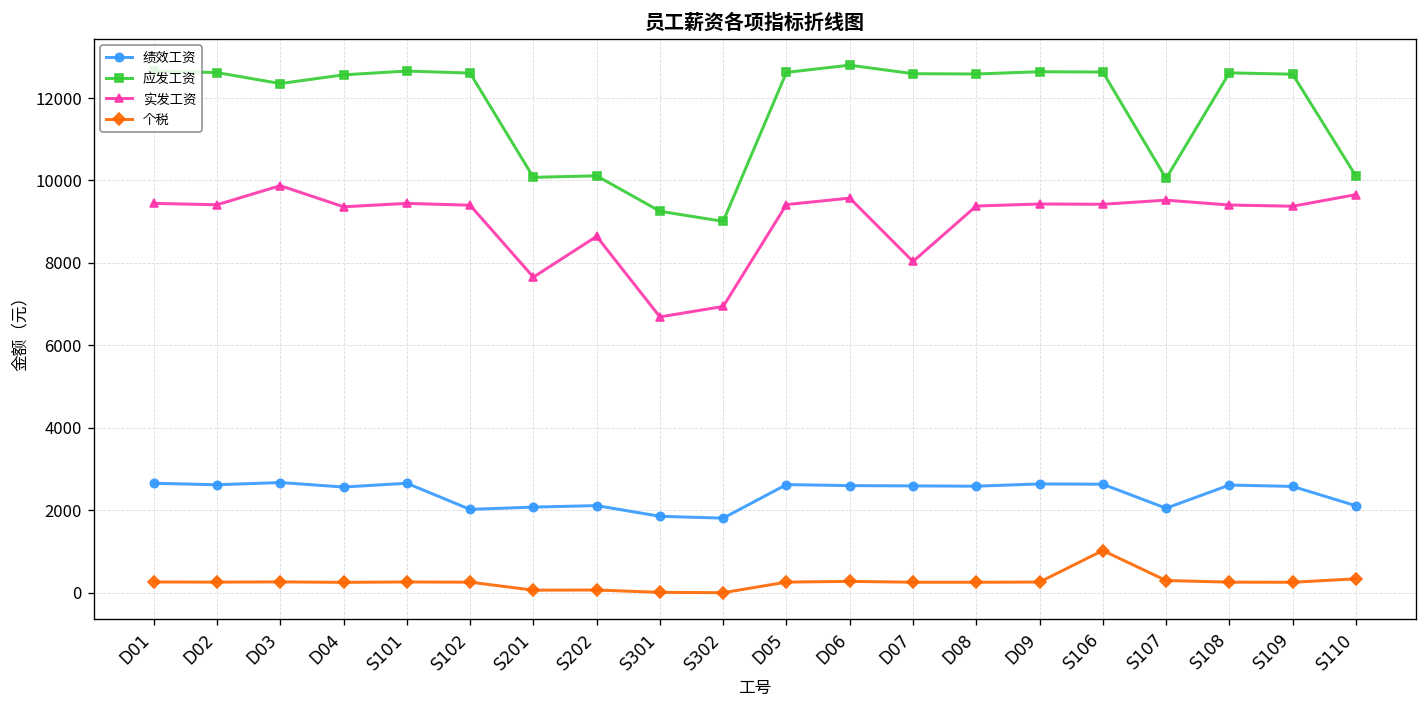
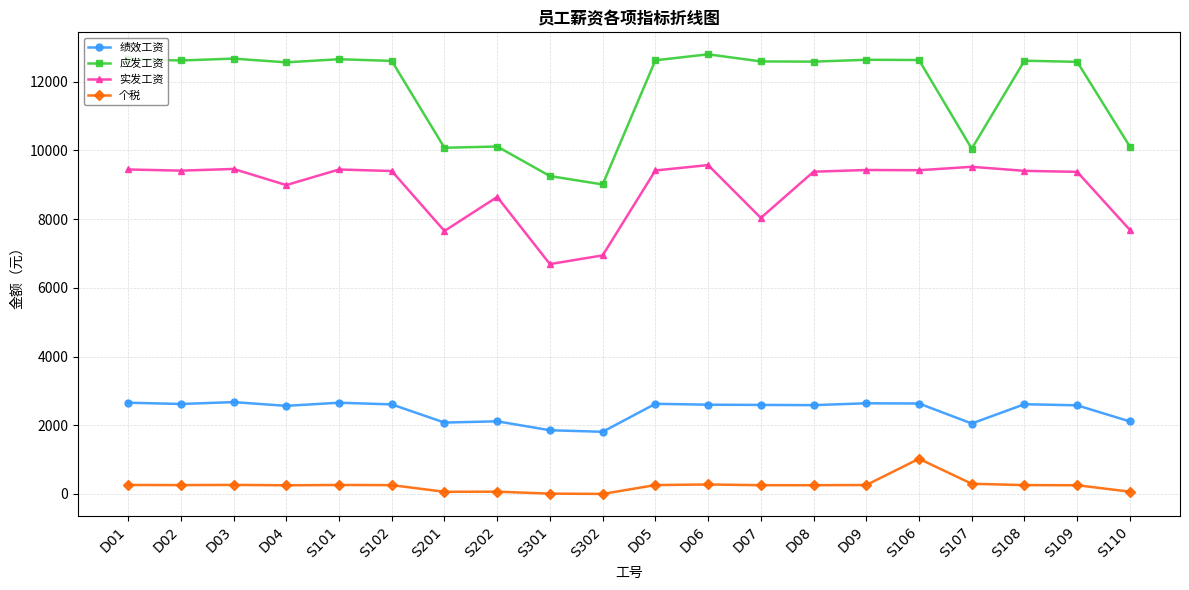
应发工资, D03: 12400 -> 12700
实发工资, D03: 9900 -> 9500
实发工资, D04: 9400 -> 9000
绩效工资, S102: 2000 -> 2600
实发工资, S110: 9700 -> 7700
个税, S110: 300 -> 100
